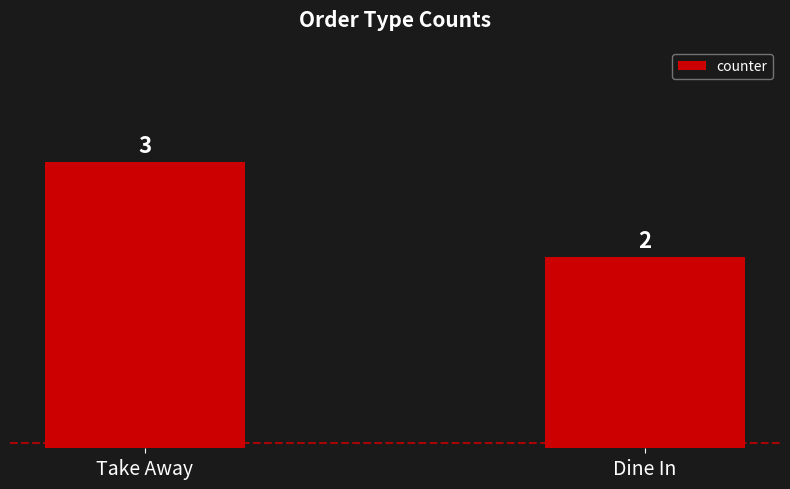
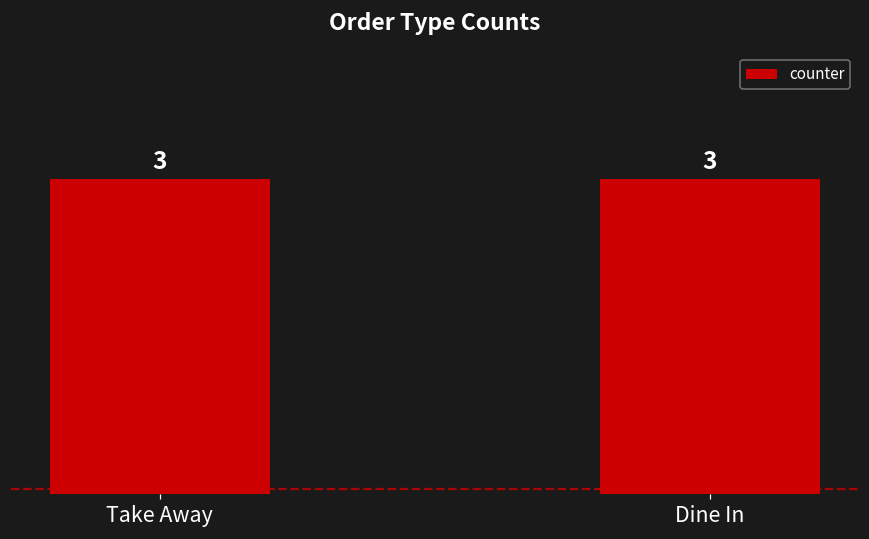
Dine In: 2 -> 3
